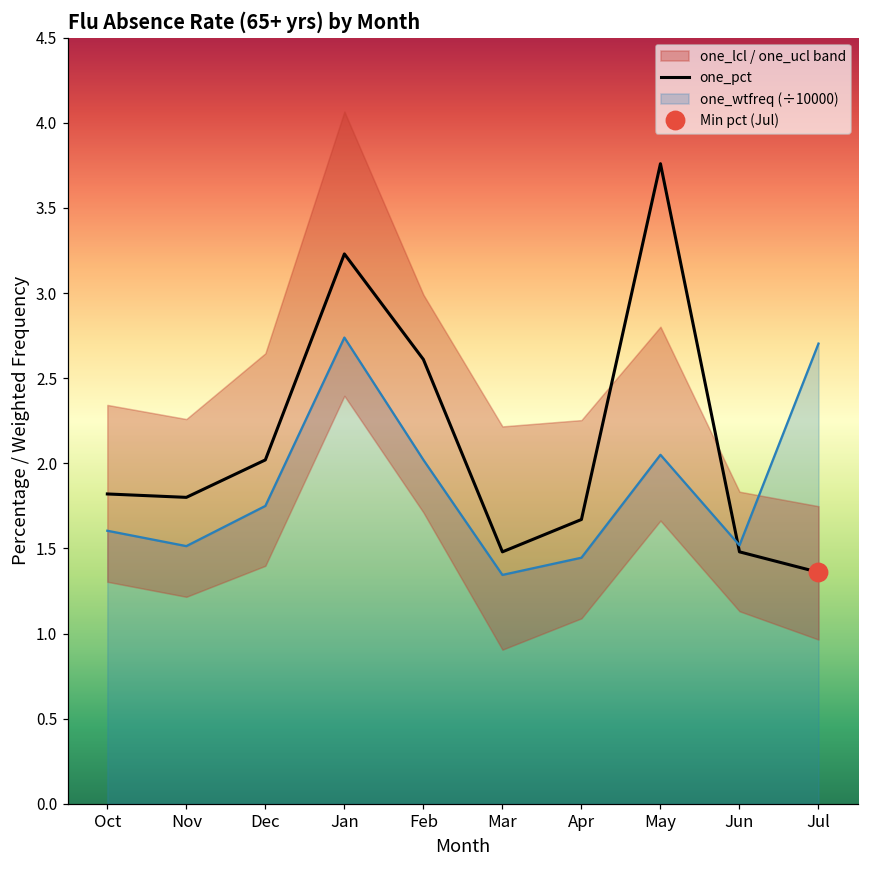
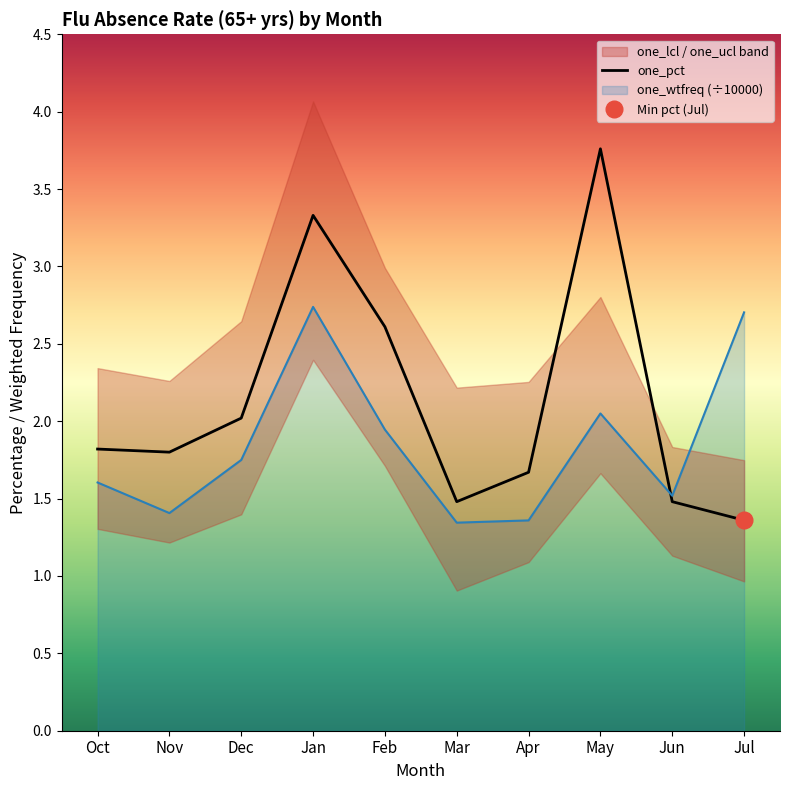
one_wtfreq (÷10000), Nov: 1.51 -> 1.41
one_pct, Jan: 3.23 -> 3.33
one_wtfreq (÷10000), Feb: 2.02 -> 1.95
one_wtfreq (÷10000), Apr: 1.45 -> 1.36
